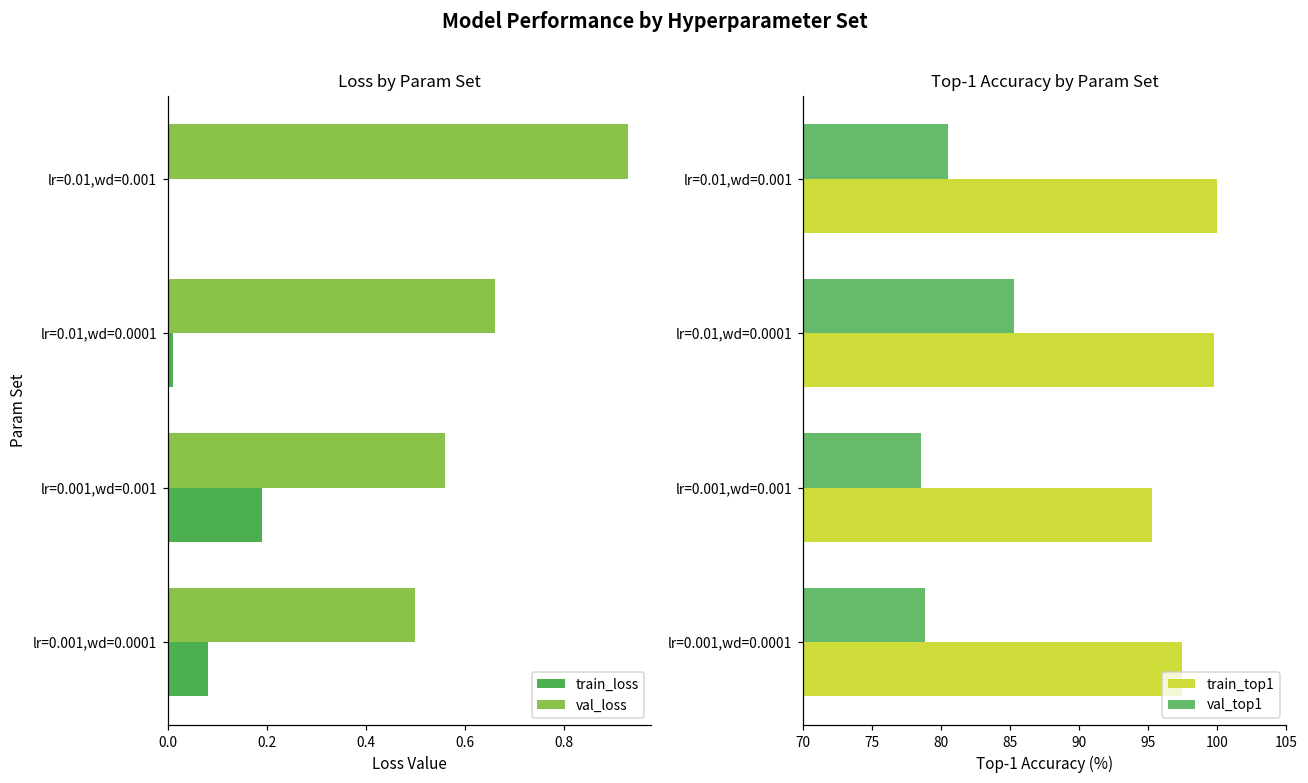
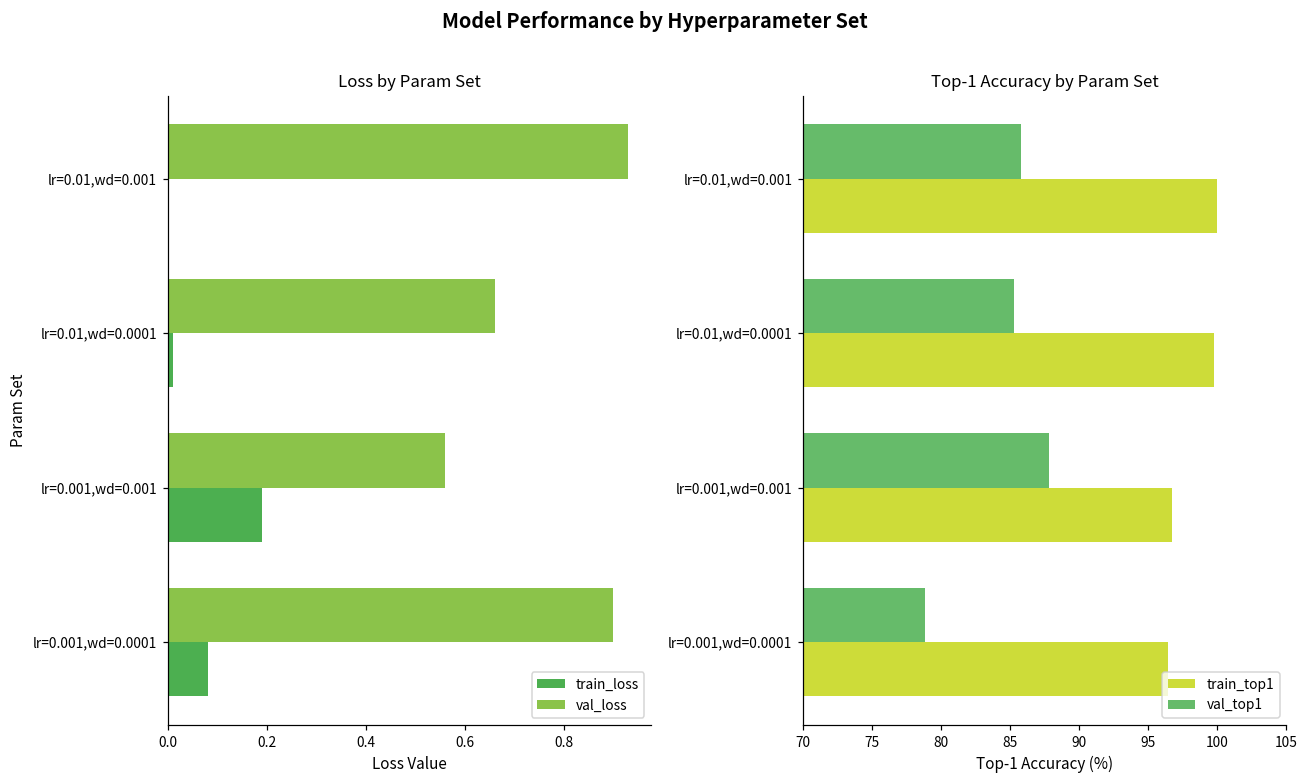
Loss by Param Set, val_loss, lr=0.001,wd=0.0001: 0.5 -> 0.9
Top-1 Accuracy by Param Set, val_top1, lr=0.01,wd=0.001: 80.5 -> 85.8
Top-1 Accuracy by Param Set, val_top1, lr=0.001,wd=0.001: 78.5 -> 87.8
Top-1 Accuracy by Param Set, train_top1, lr=0.001,wd=0.001: 95.2 -> 96.7
Top-1 Accuracy by Param Set, train_top1, lr=0.001,wd=0.0001: 97.4 -> 96.4
